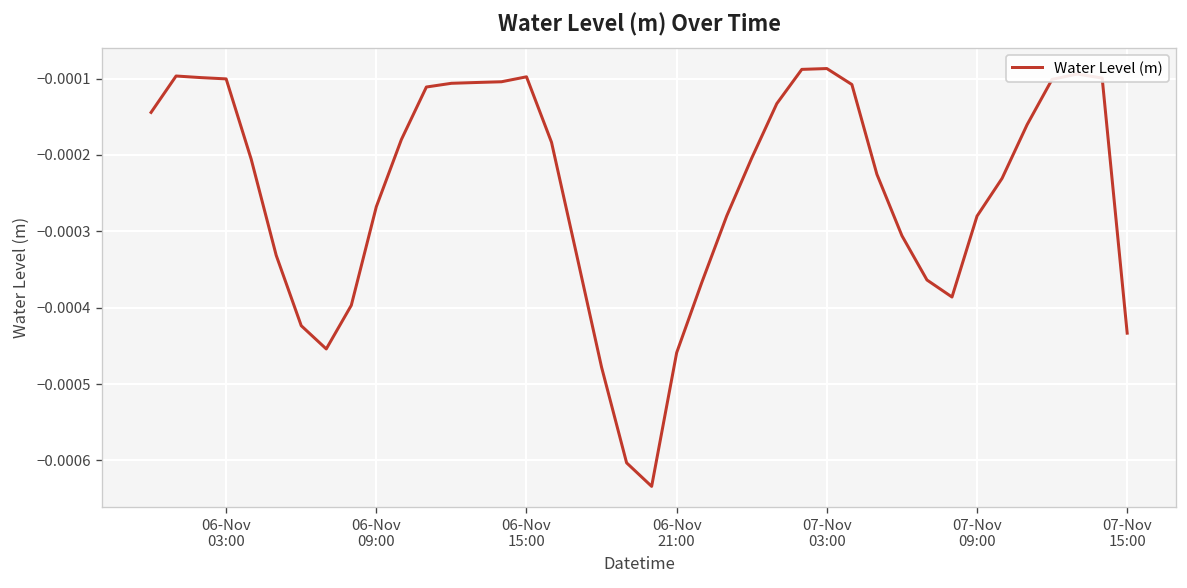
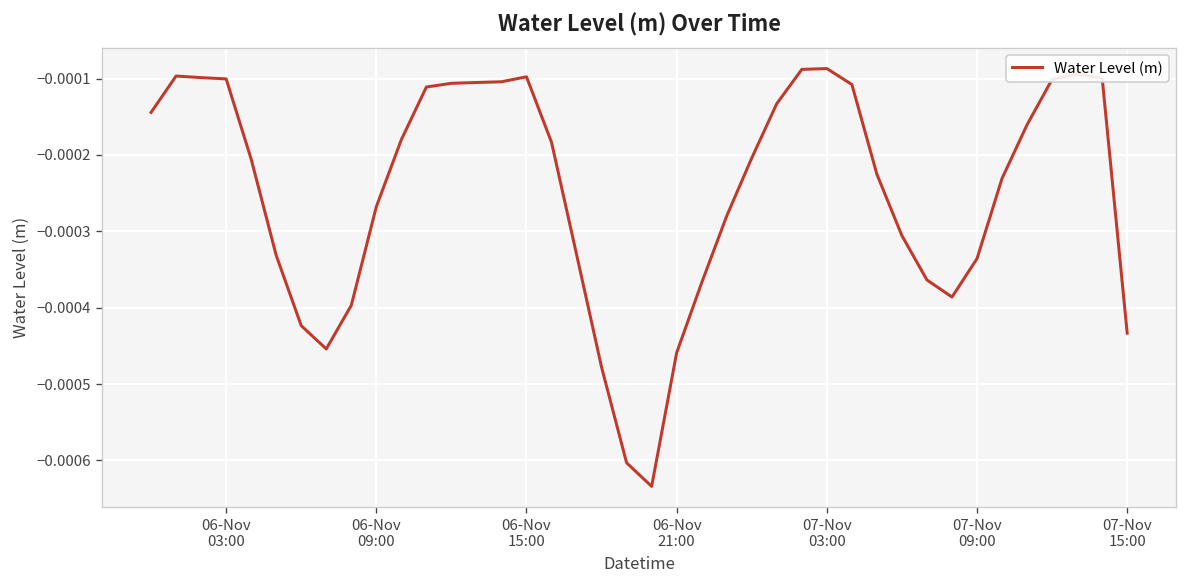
07-Nov 09:00: -0.00028 -> -0.00034
